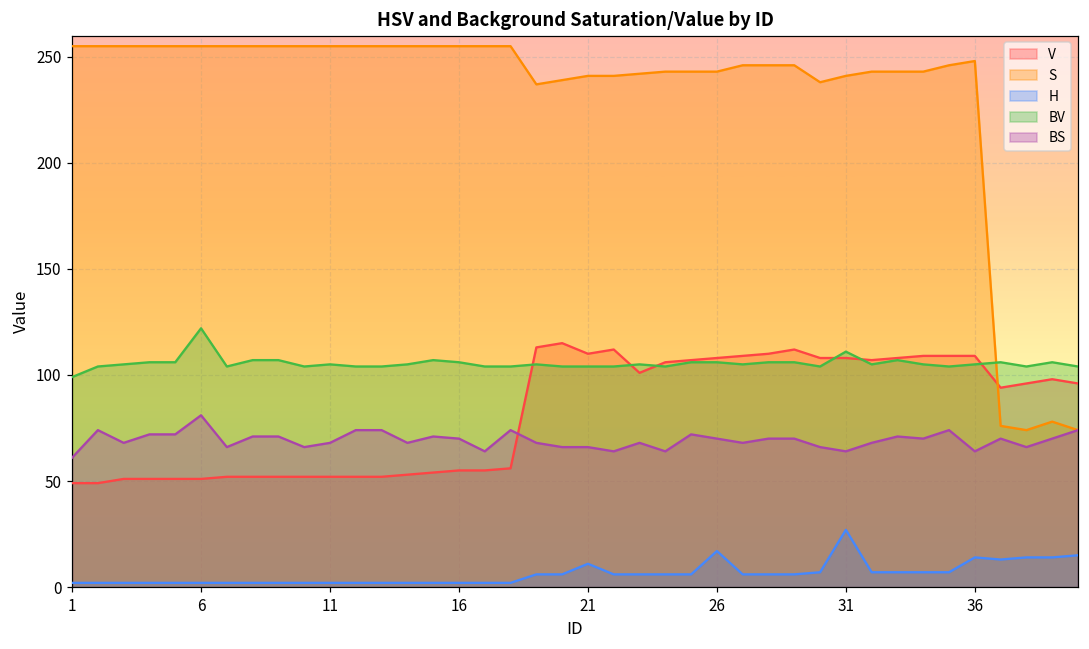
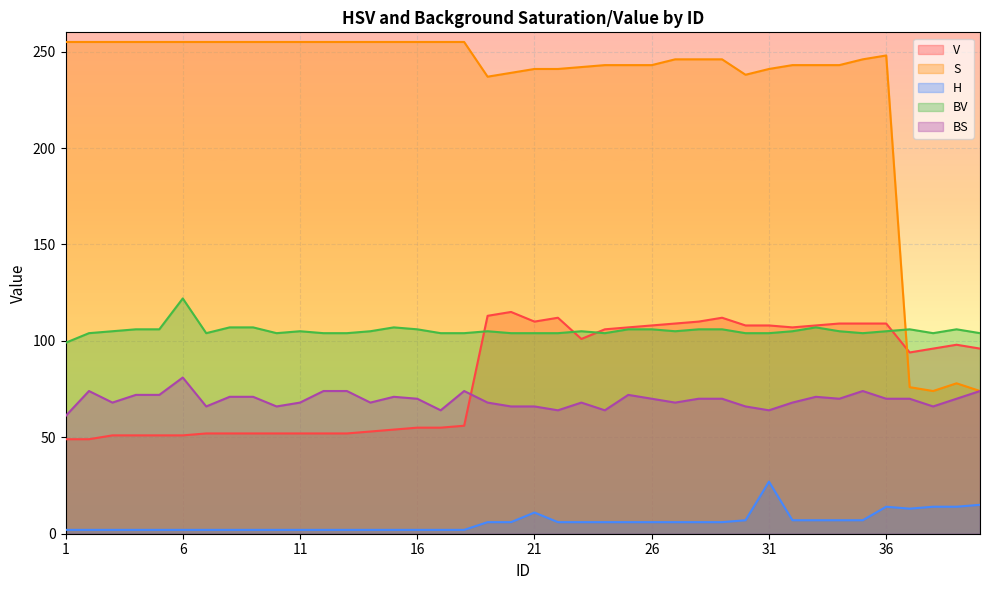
H, 26: 17 -> 6
BV, 31: 111 -> 104
BS, 36: 64 -> 70
